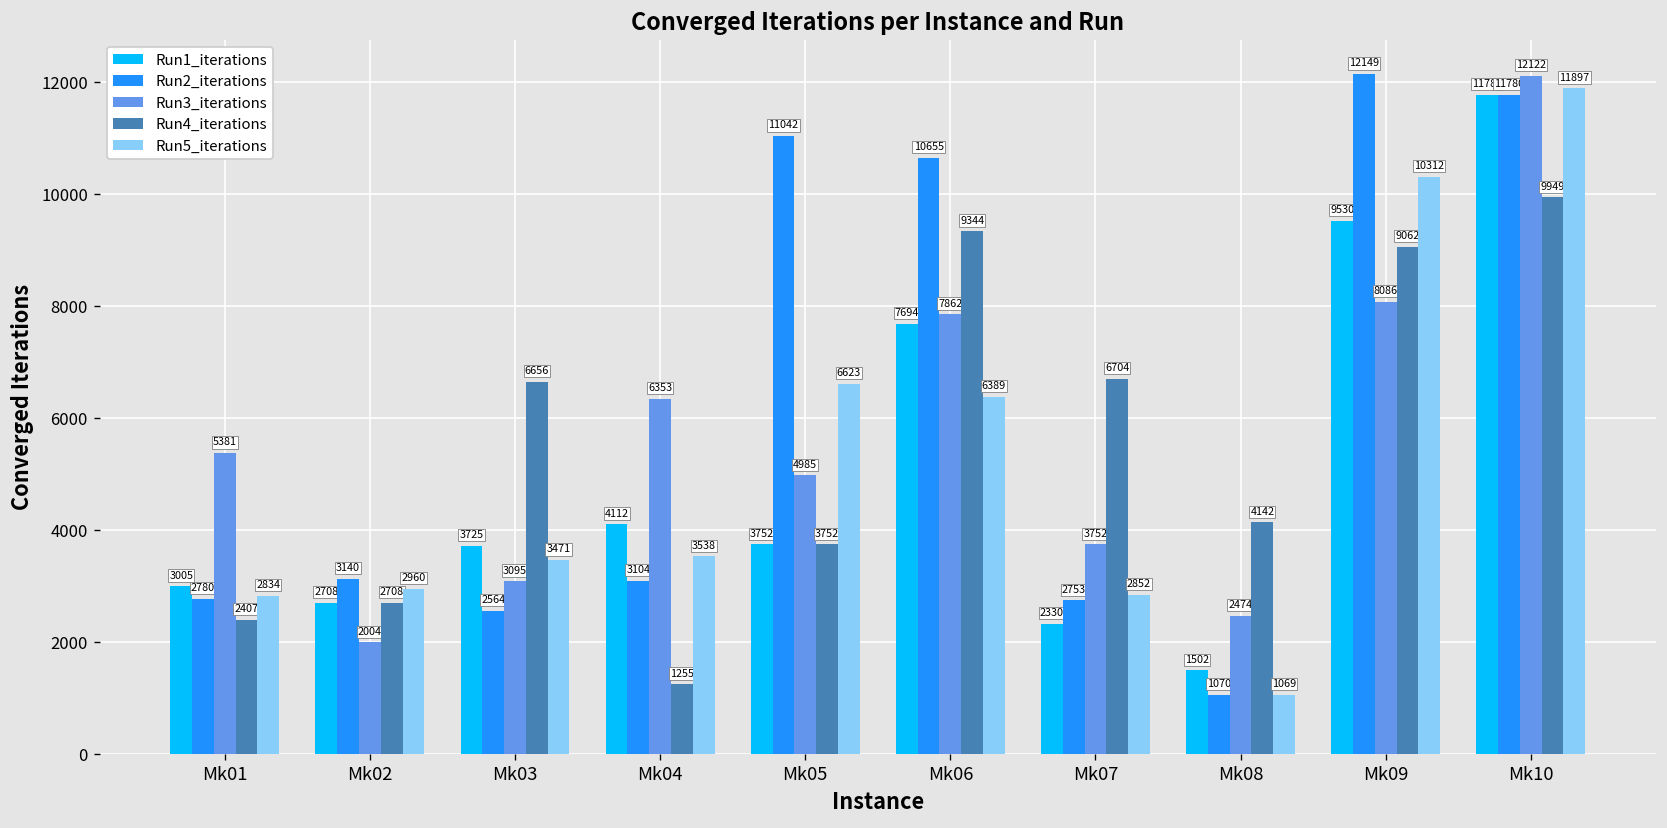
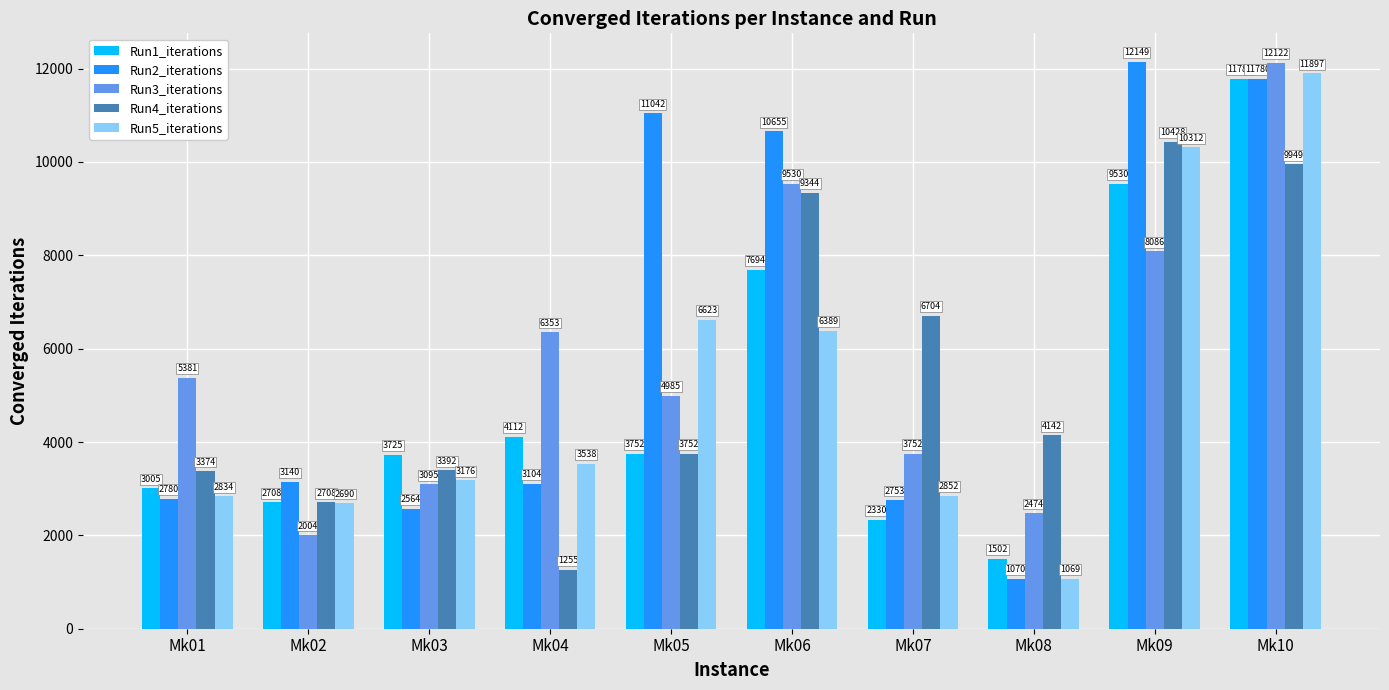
Run4_iterations, Mk01: 2407 -> 3374
Run5_iterations, Mk02: 2960 -> 2690
Run4_iterations, Mk03: 6656 -> 3392
Run5_iterations, Mk03: 3471 -> 3176
Run3_iterations, Mk06: 7862 -> 9530
Run4_iterations, Mk09: 9062 -> 10428
